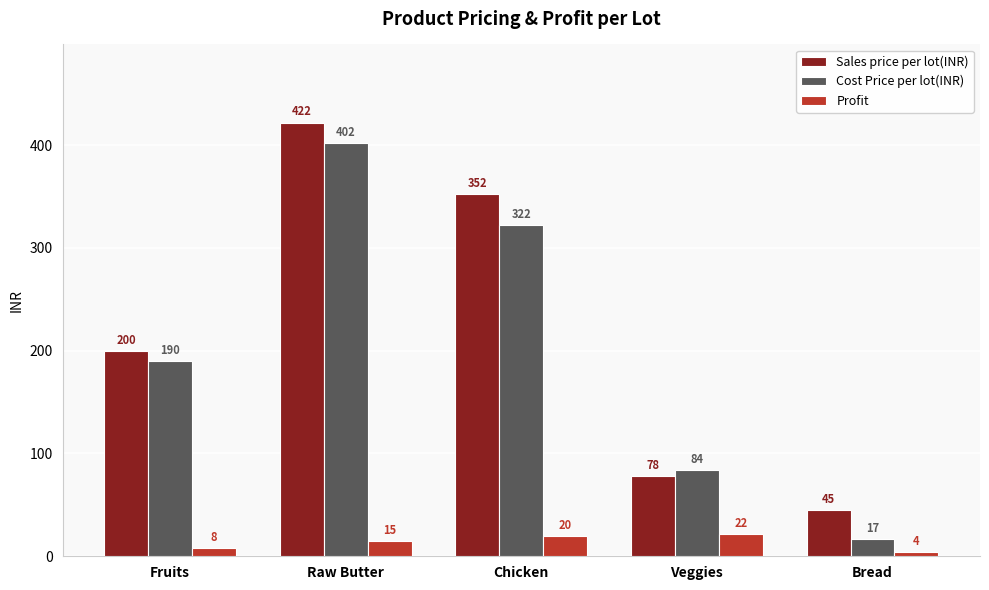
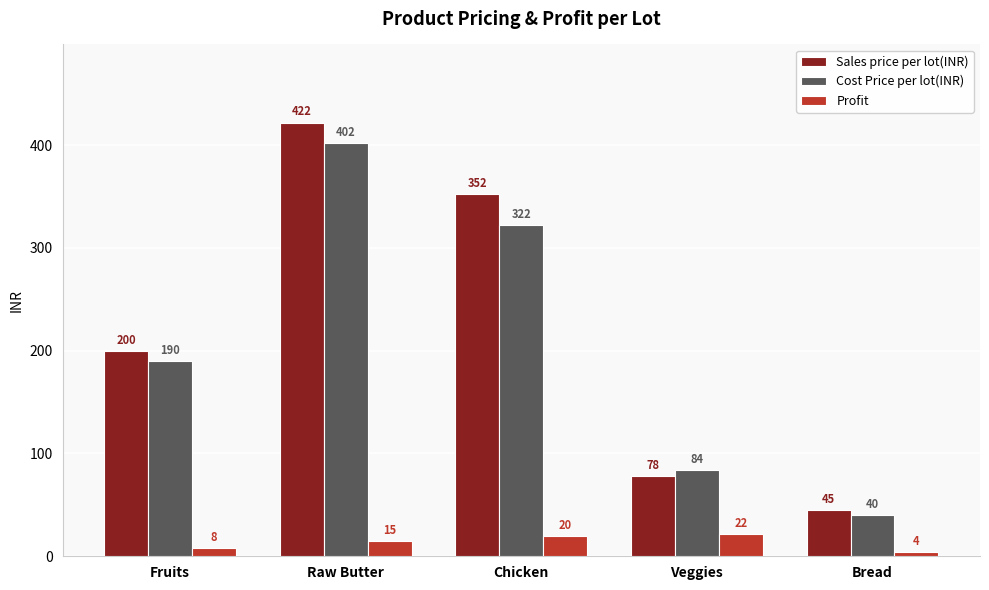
Cost Price per lot(INR), Bread: 17 -> 40
